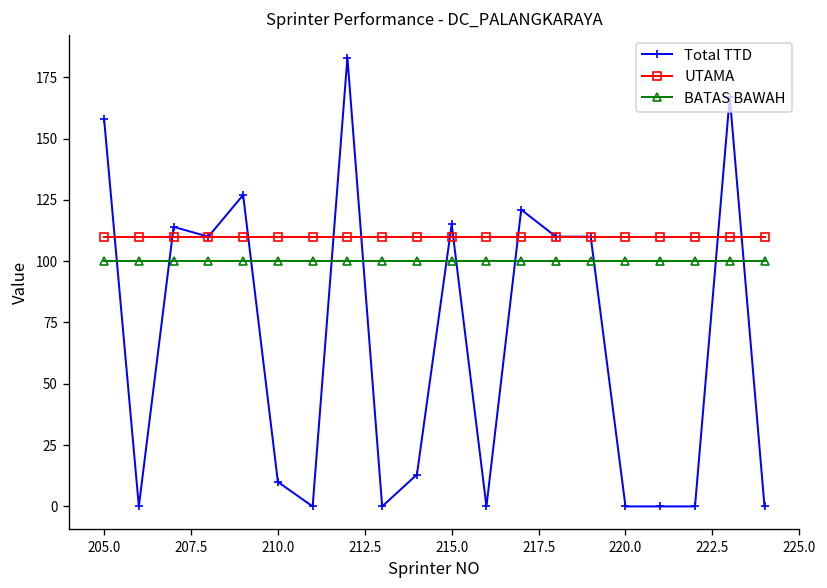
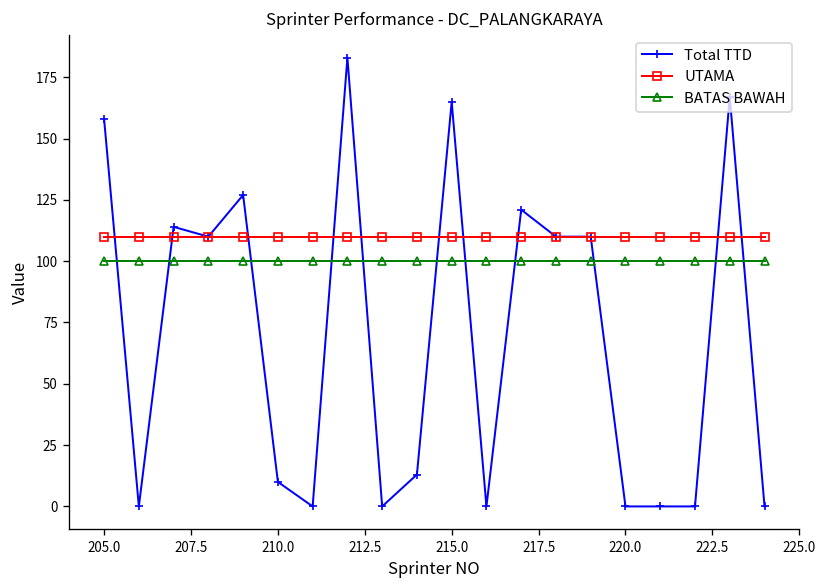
Total TTD, 215.0: 115 -> 165
